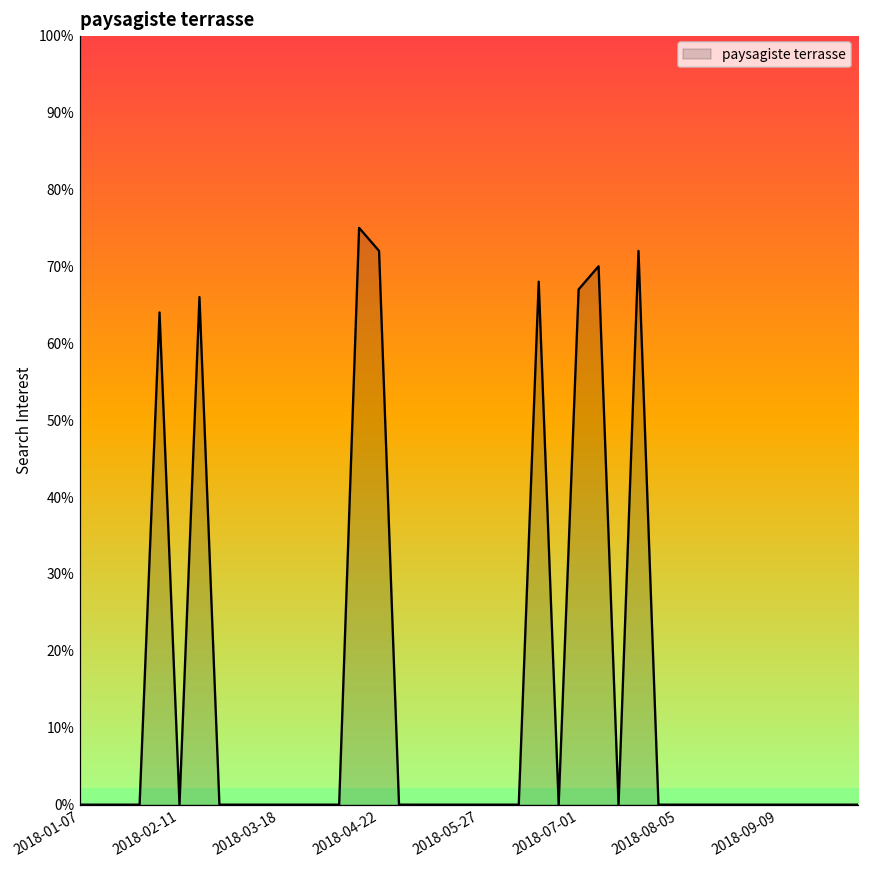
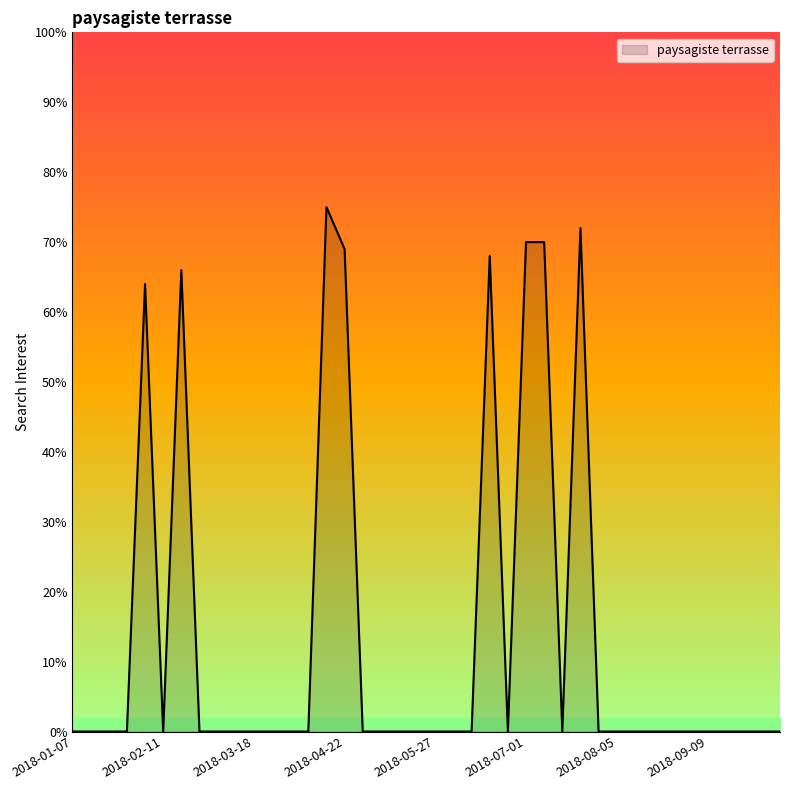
paysagiste terrasse, 2018-04-22: 72% -> 69%
paysagiste terrasse, 2018-07-01: 67% -> 70%
